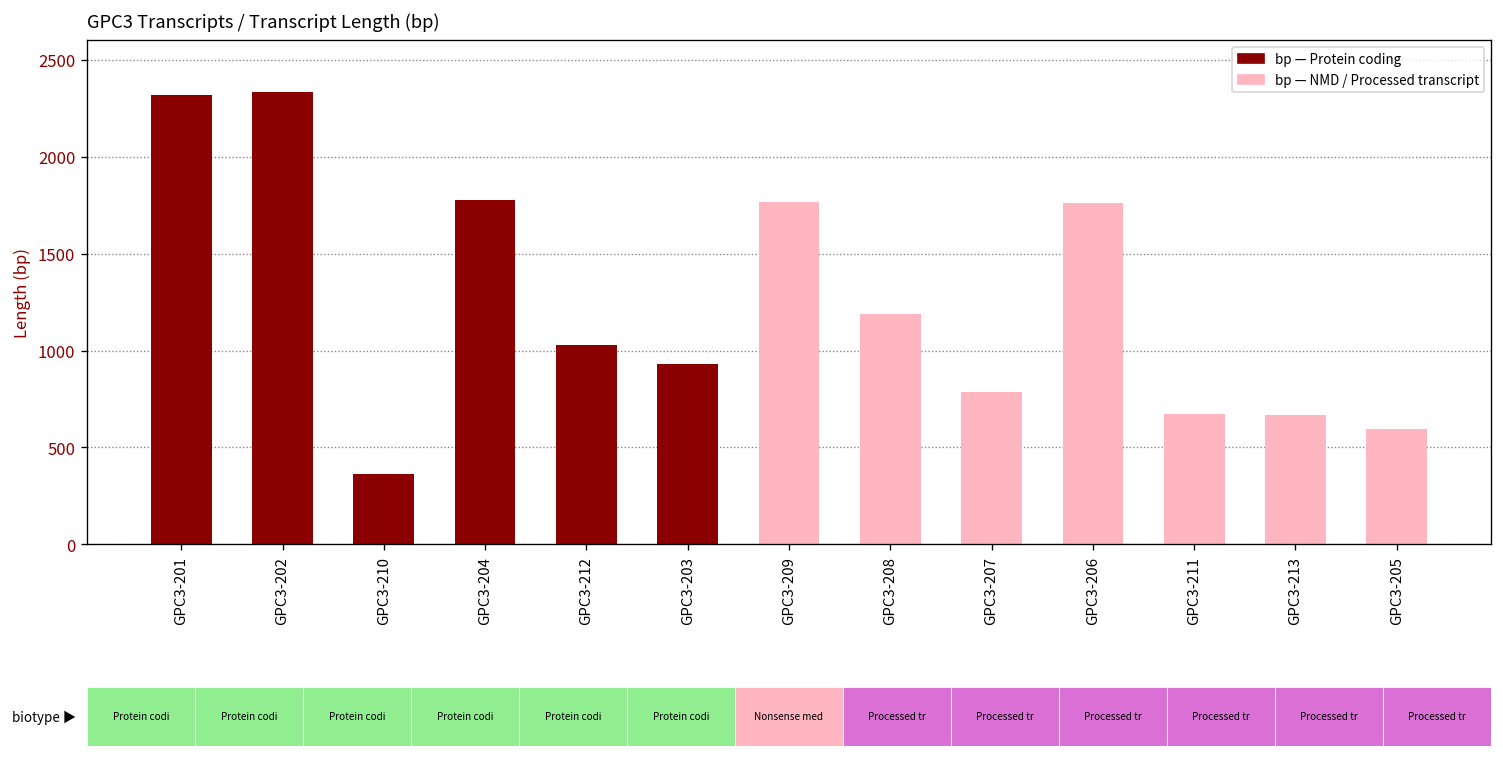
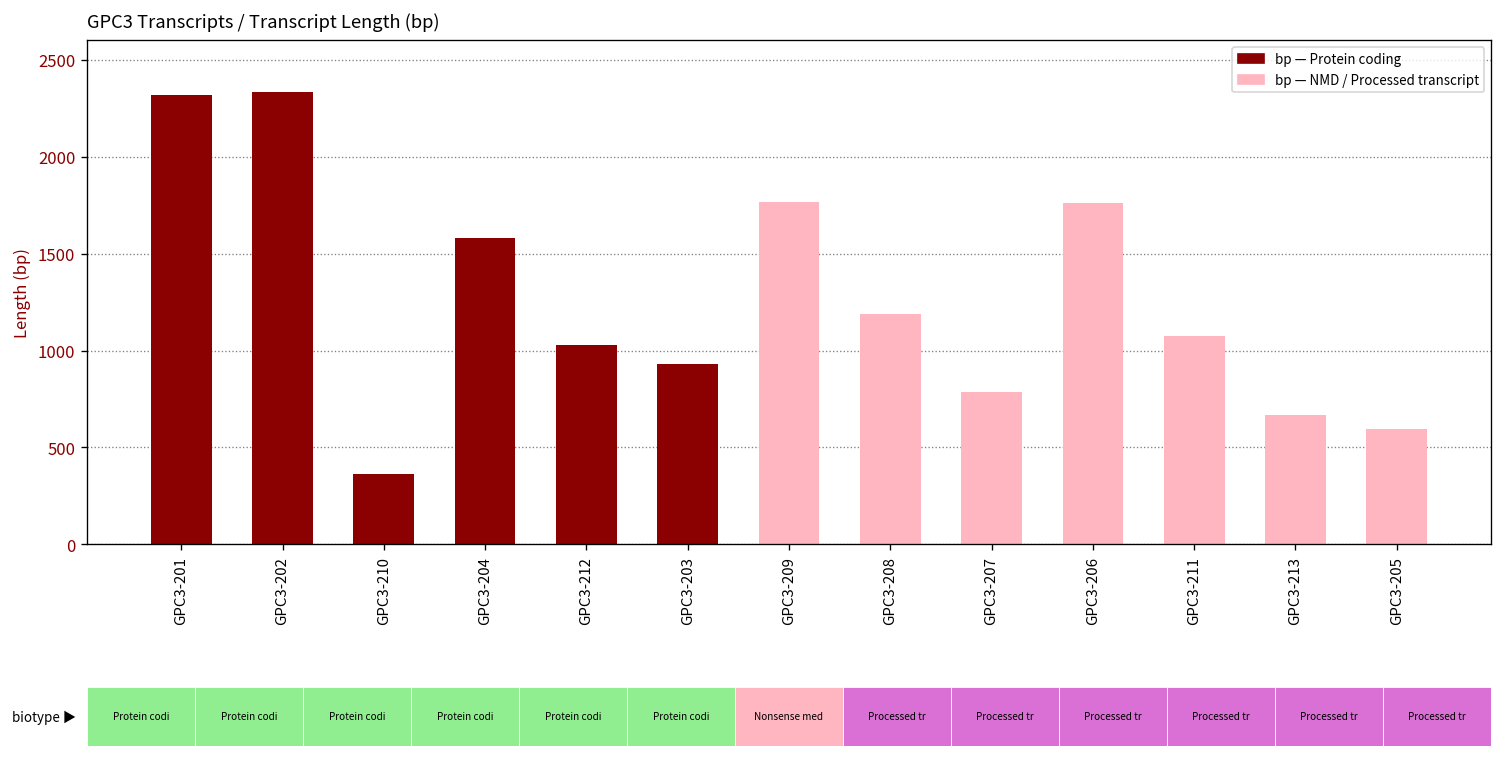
GPC3-204: 1780 -> 1580
GPC3-211: 670 -> 1080
